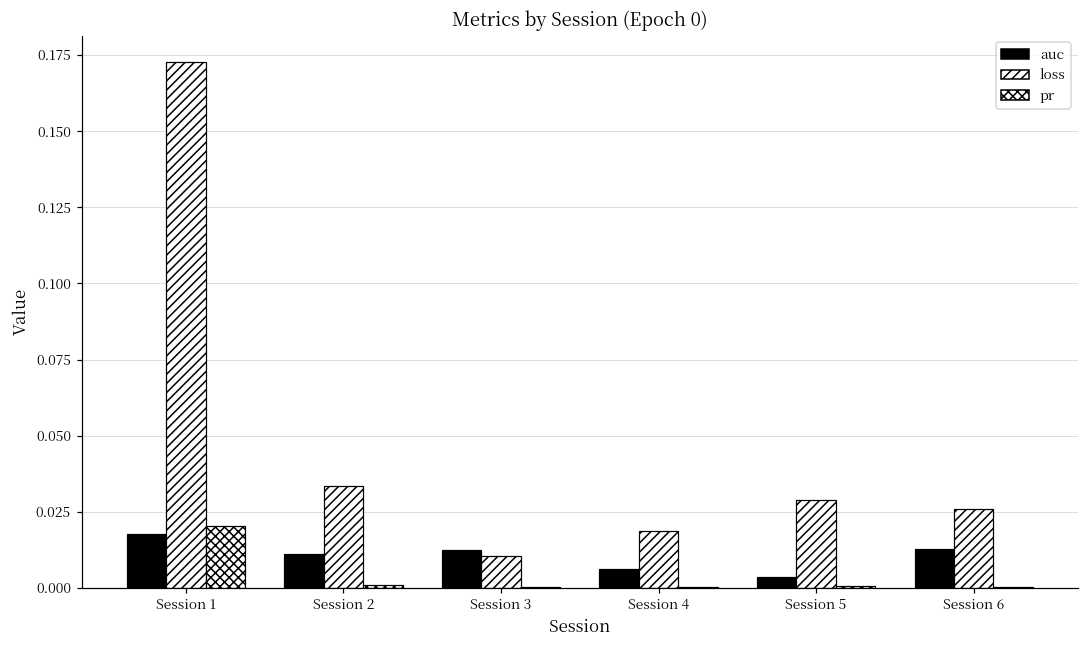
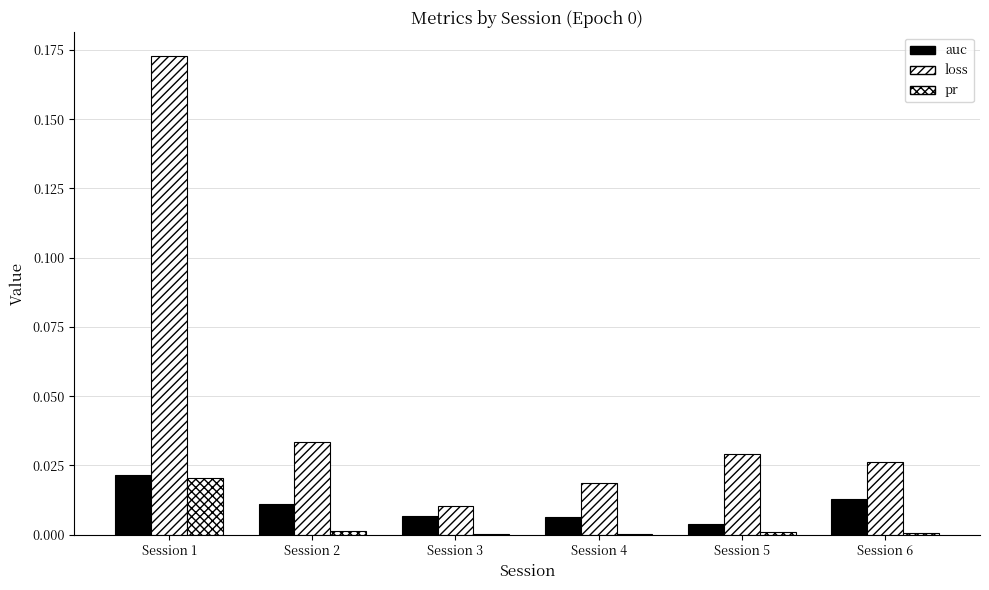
auc, Session 1: 0.018 -> 0.021
auc, Session 3: 0.013 -> 0.007
